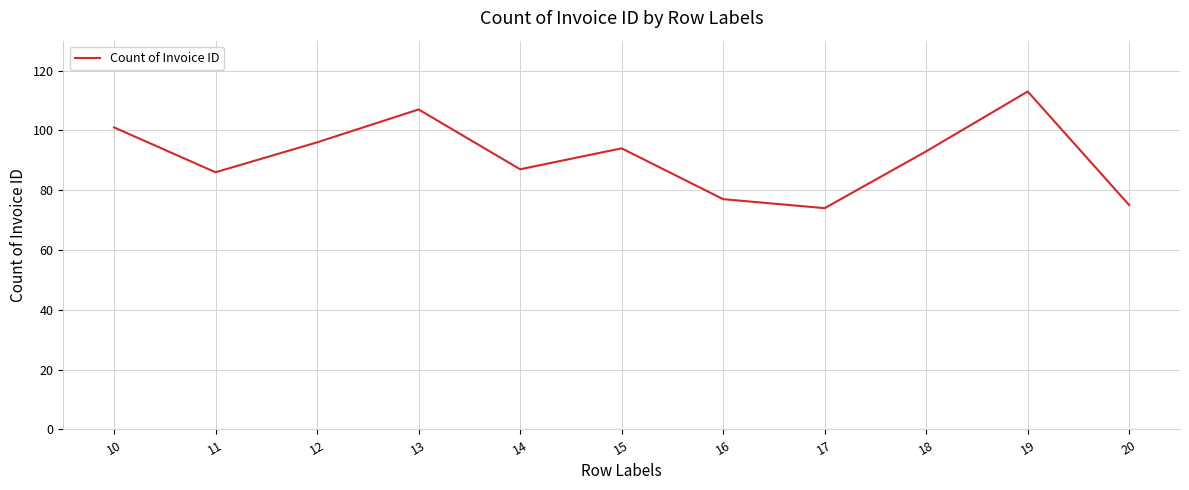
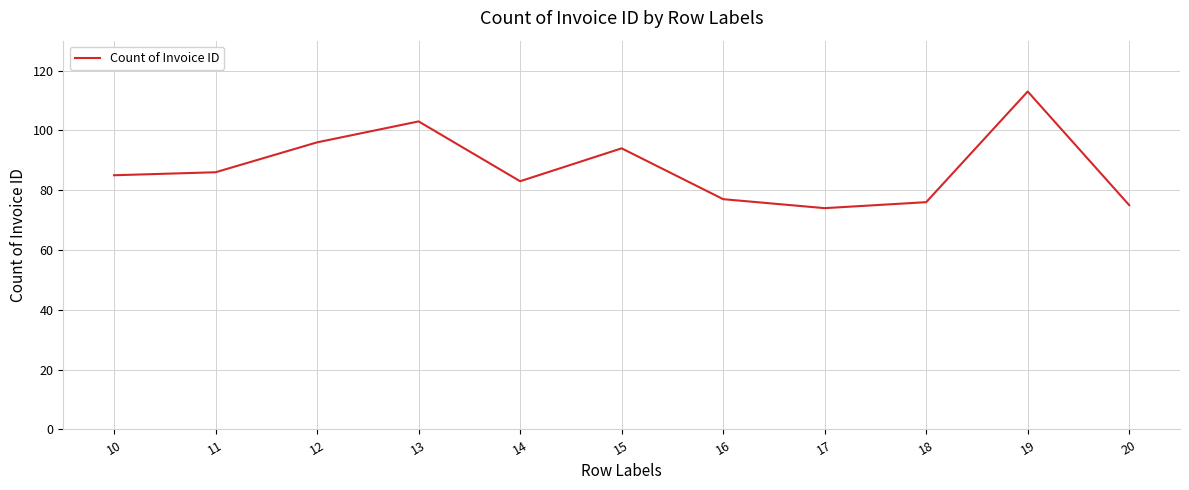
10: 101 -> 85
13: 107 -> 103
14: 87 -> 83
18: 93 -> 76
